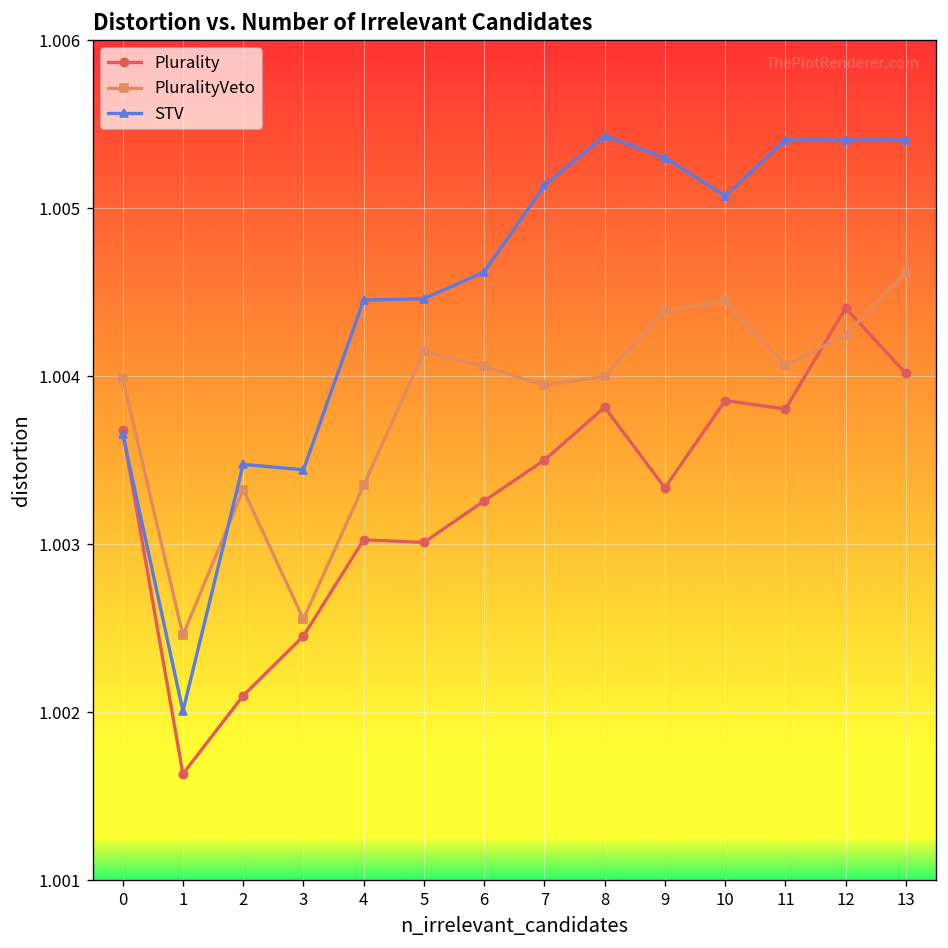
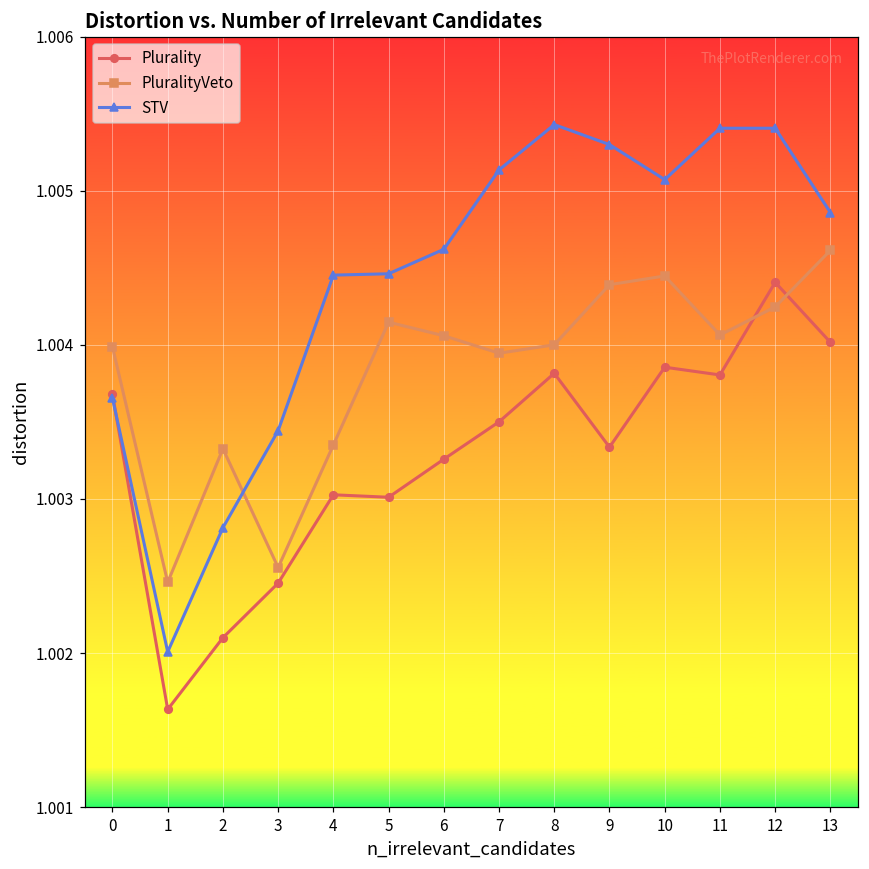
STV, 2: 1.00348 -> 1.00281
STV, 13: 1.00541 -> 1.00486
